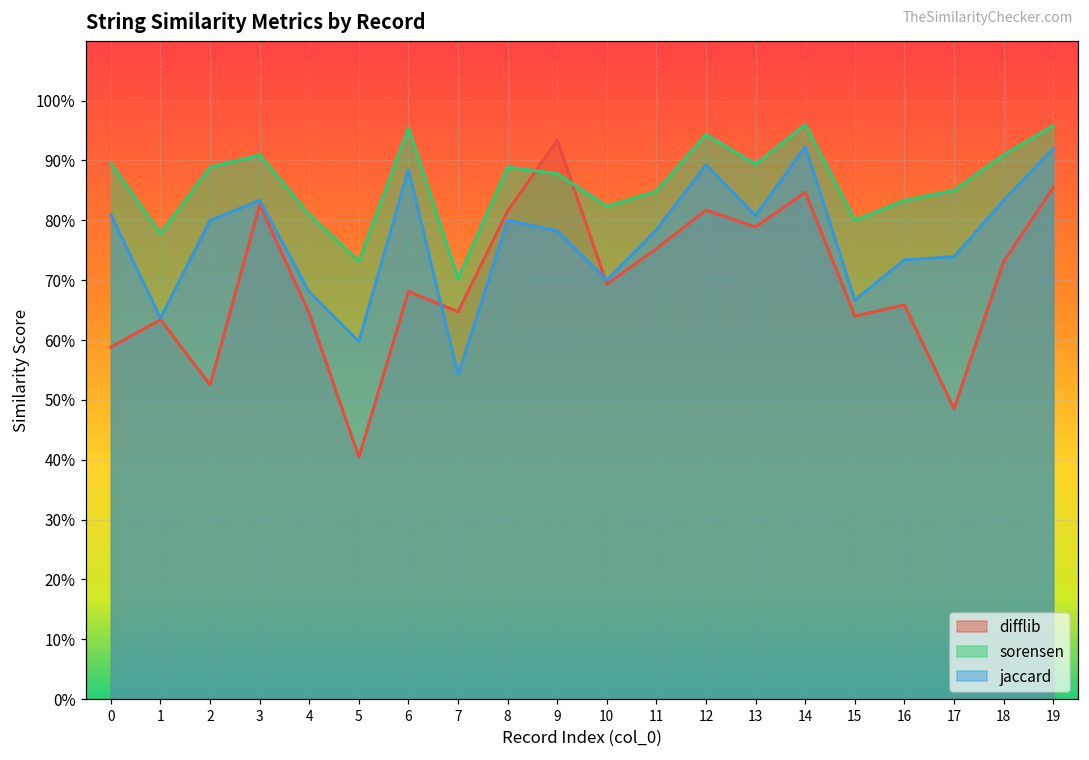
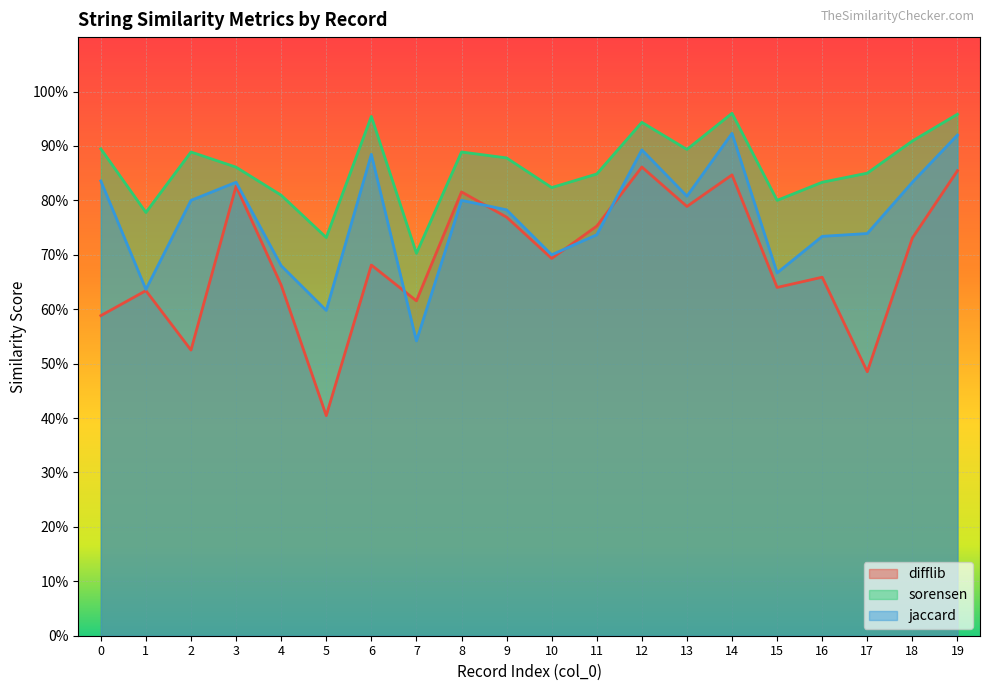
jaccard, 0: 81% -> 84%
sorensen, 3: 91% -> 86%
difflib, 7: 65% -> 62%
difflib, 9: 93% -> 77%
jaccard, 11: 78% -> 74%
difflib, 12: 82% -> 86%
